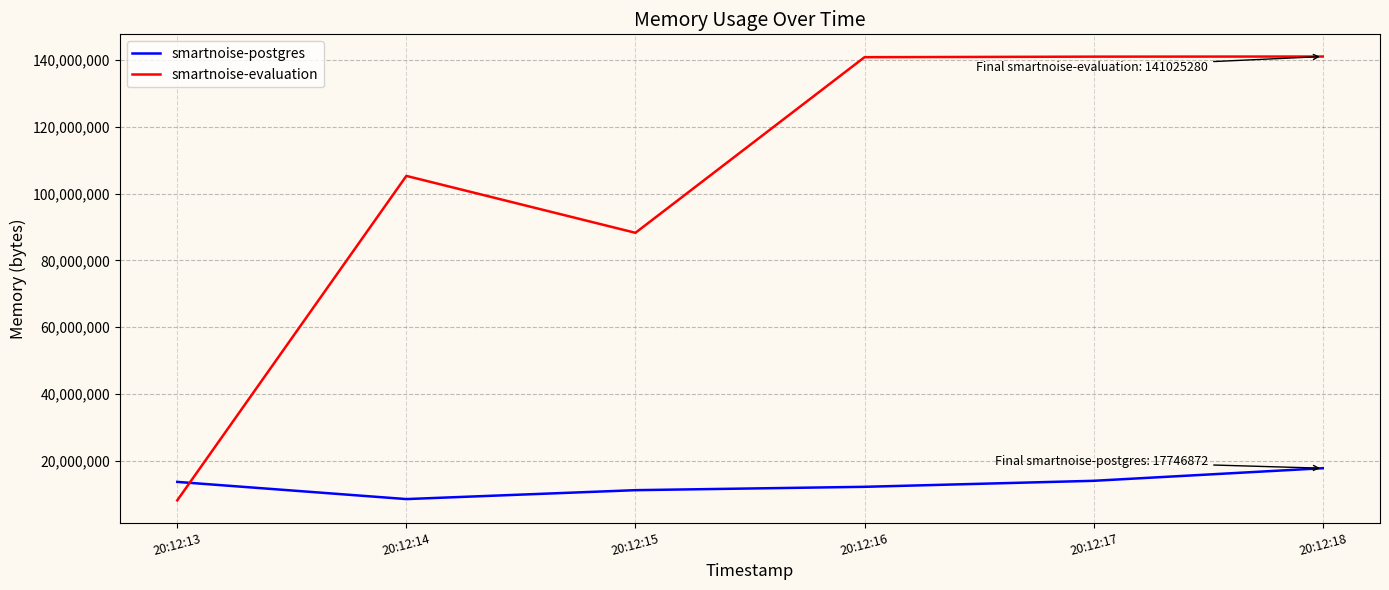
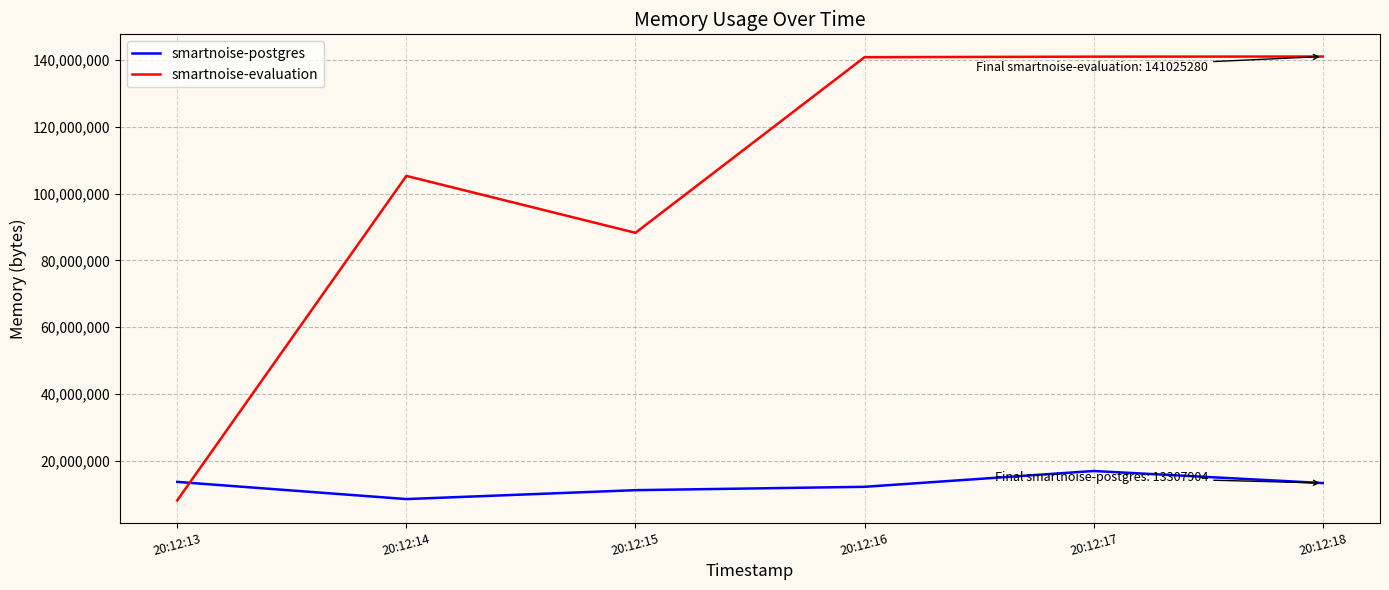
smartnoise-postgres, 20:12:17: 14,000,000 -> 17,000,000
smartnoise-postgres, 20:12:18: 17746872 -> 13307904
